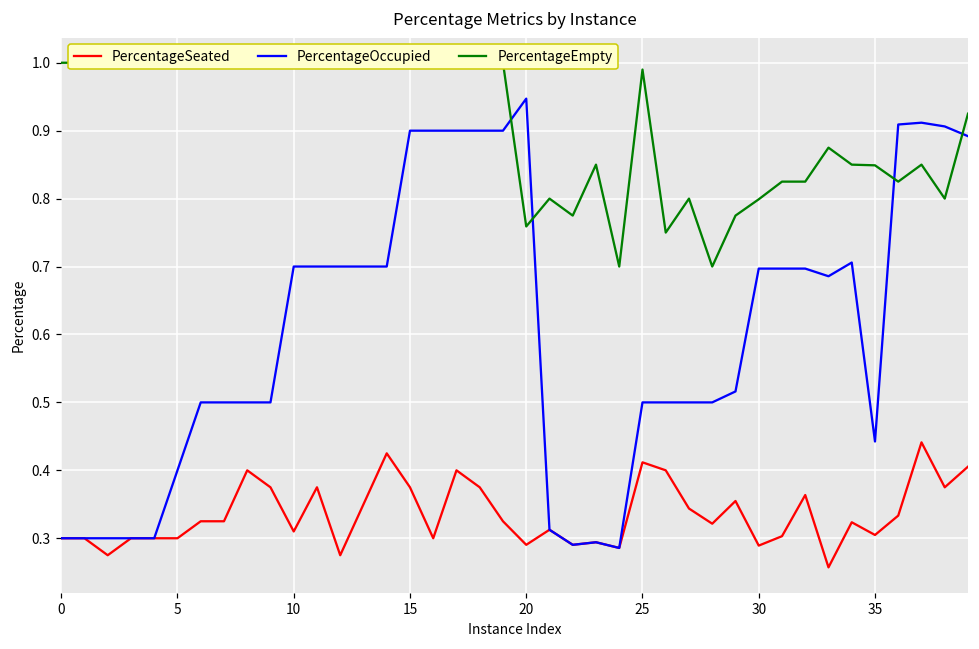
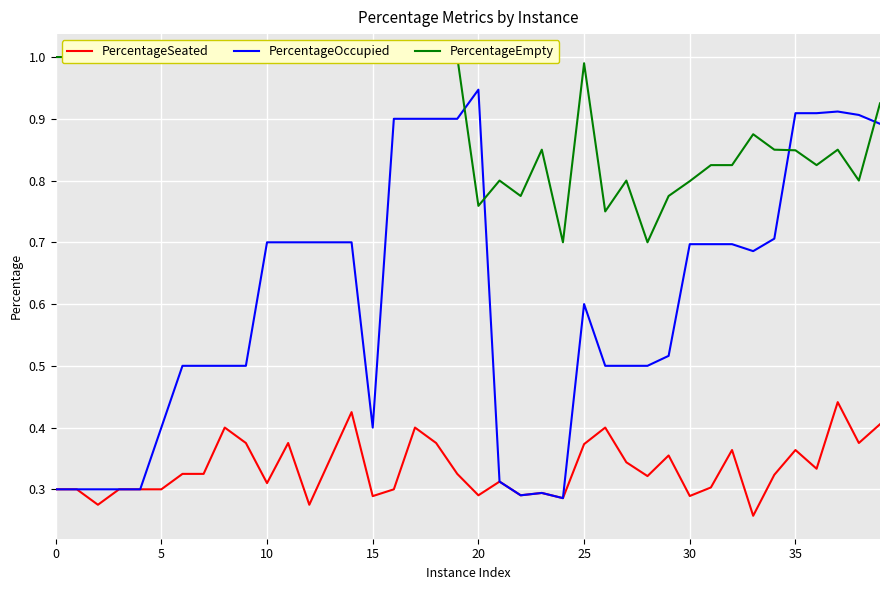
PercentageSeated, 15: 0.38 -> 0.29
PercentageOccupied, 15: 0.9 -> 0.4
PercentageSeated, 25: 0.41 -> 0.37
PercentageOccupied, 25: 0.5 -> 0.6
PercentageSeated, 35: 0.30 -> 0.36
PercentageOccupied, 35: 0.44 -> 0.91
